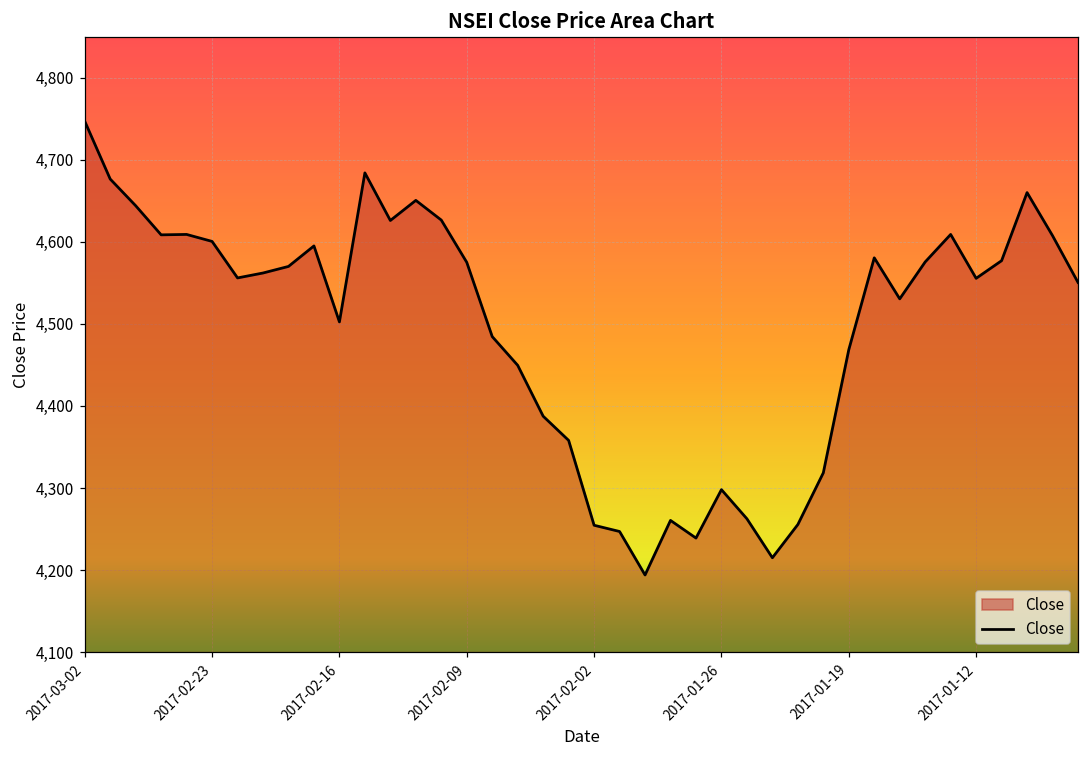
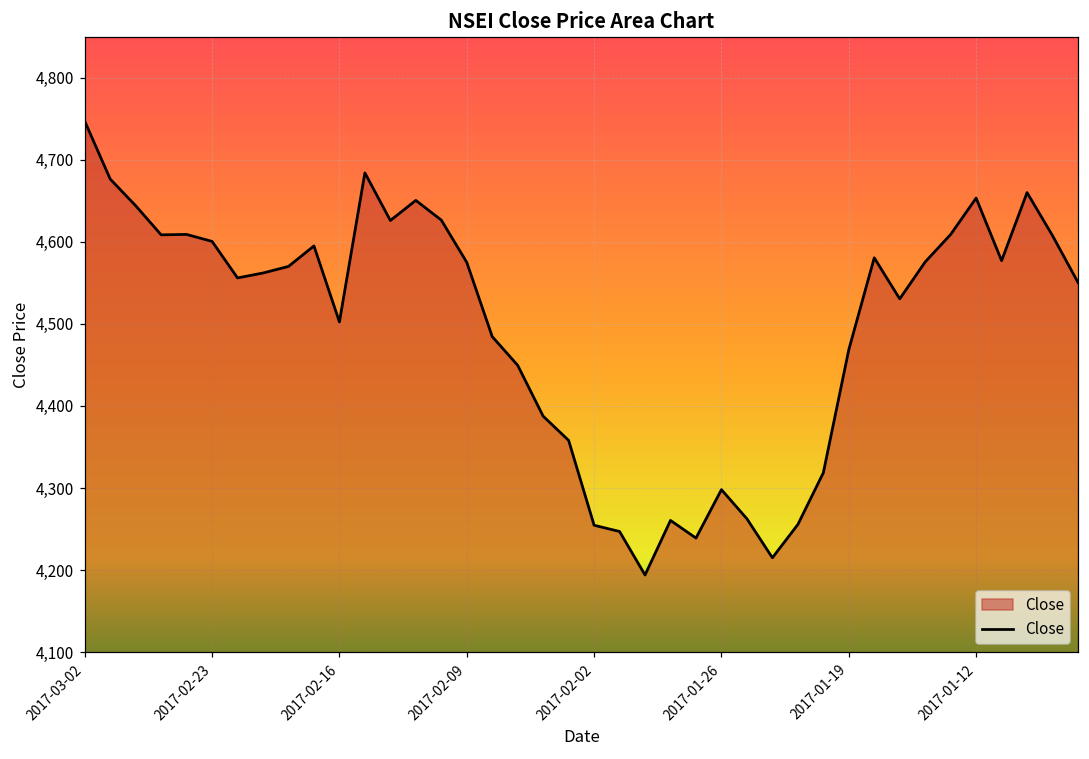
2017-01-12: 4,560 -> 4,650
